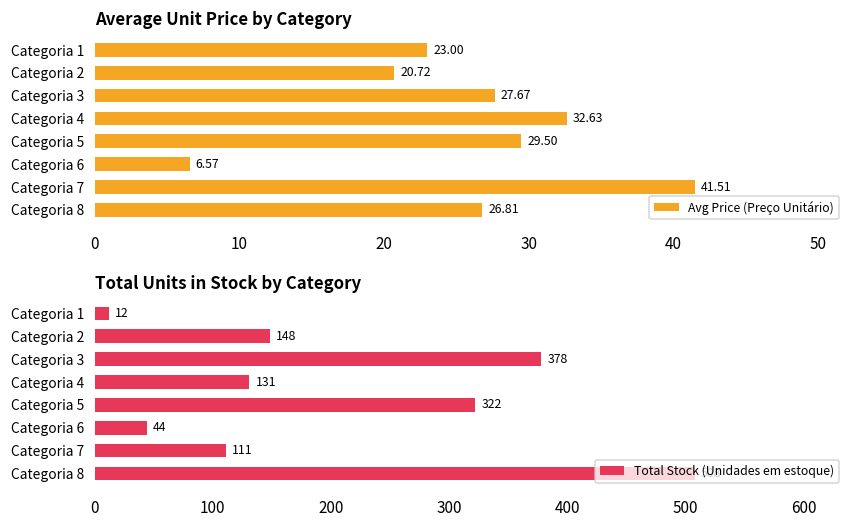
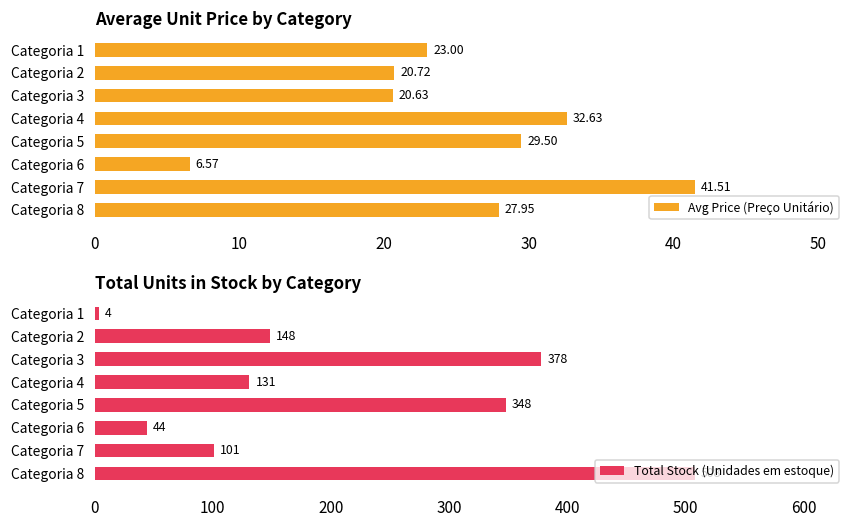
Average Unit Price by Category, Categoria 3: 27.67 -> 20.63
Average Unit Price by Category, Categoria 8: 26.81 -> 27.95
Total Units in Stock by Category, Categoria 1: 12 -> 4
Total Units in Stock by Category, Categoria 5: 322 -> 348
Total Units in Stock by Category, Categoria 7: 111 -> 101
